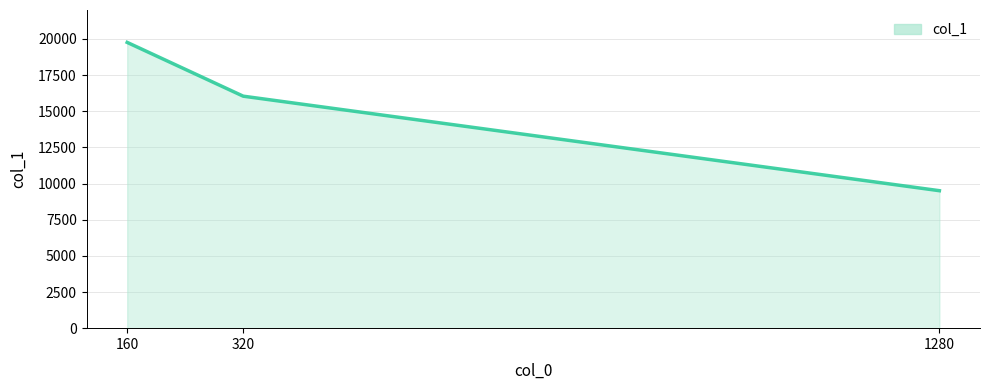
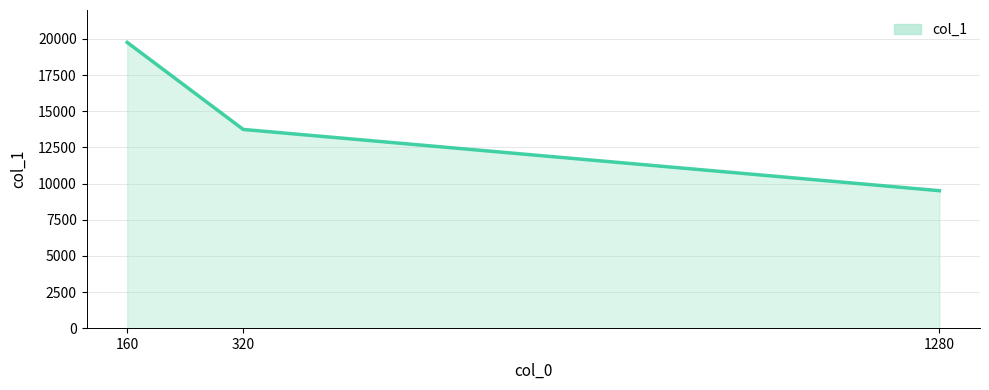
320: 16000 -> 13700
